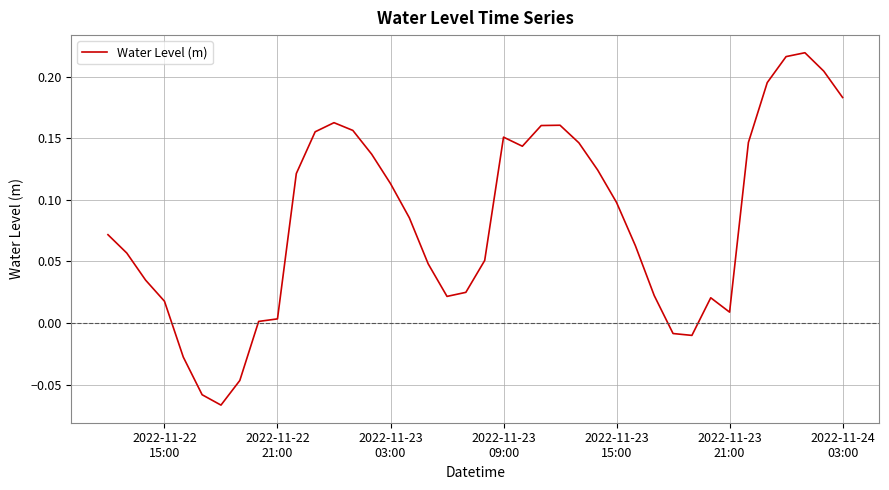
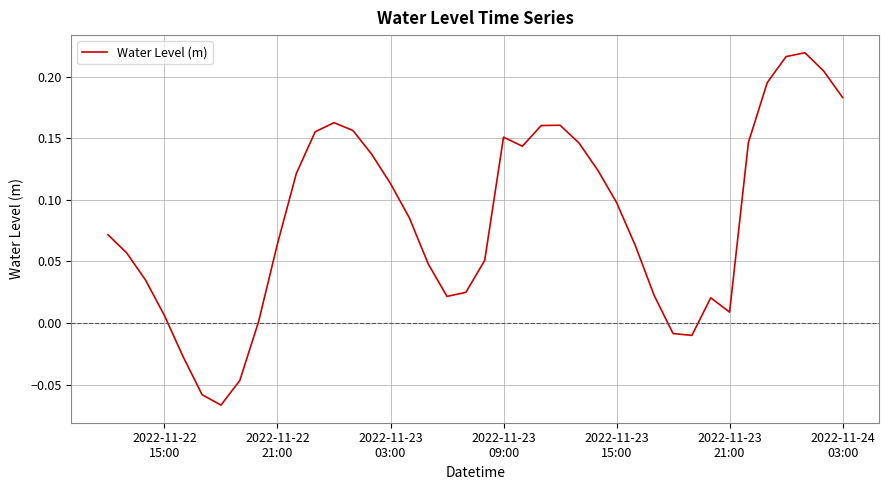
2022-11-22 15:00: 0.018 -> 0.006
2022-11-22 21:00: 0.003 -> 0.064
